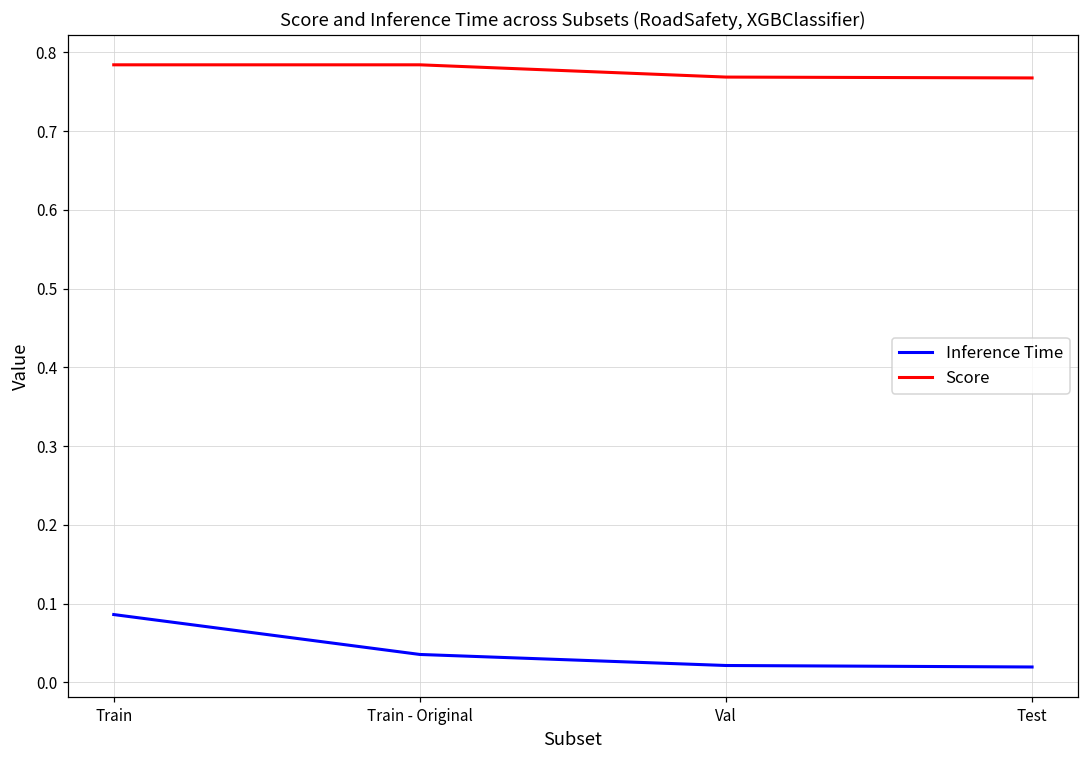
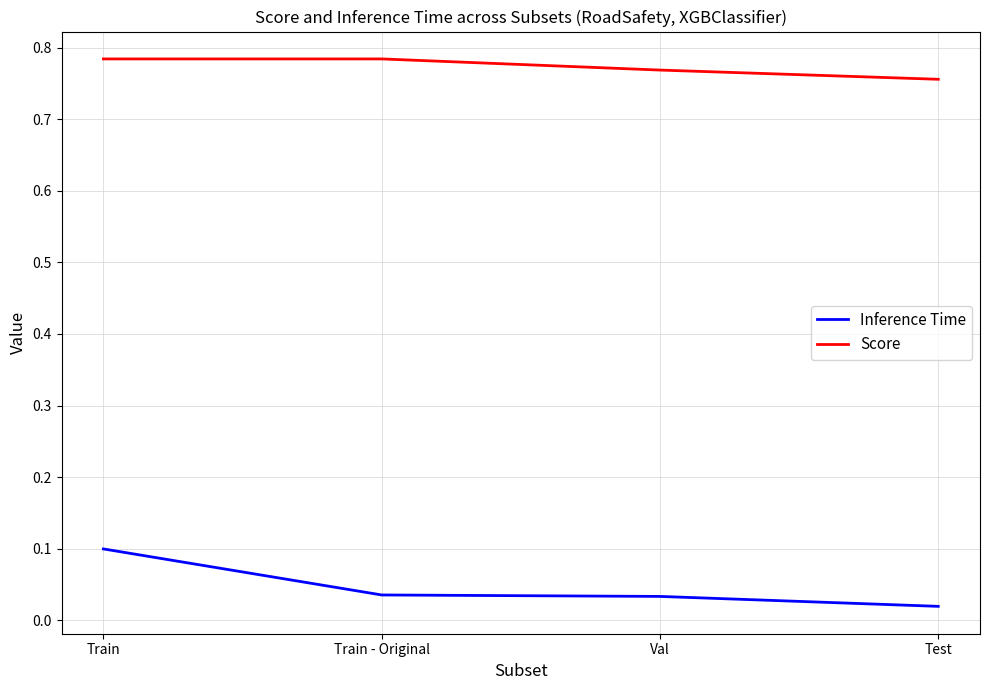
Inference Time, Train: 0.09 -> 0.10
Inference Time, Val: 0.02 -> 0.03
Score, Test: 0.77 -> 0.76
